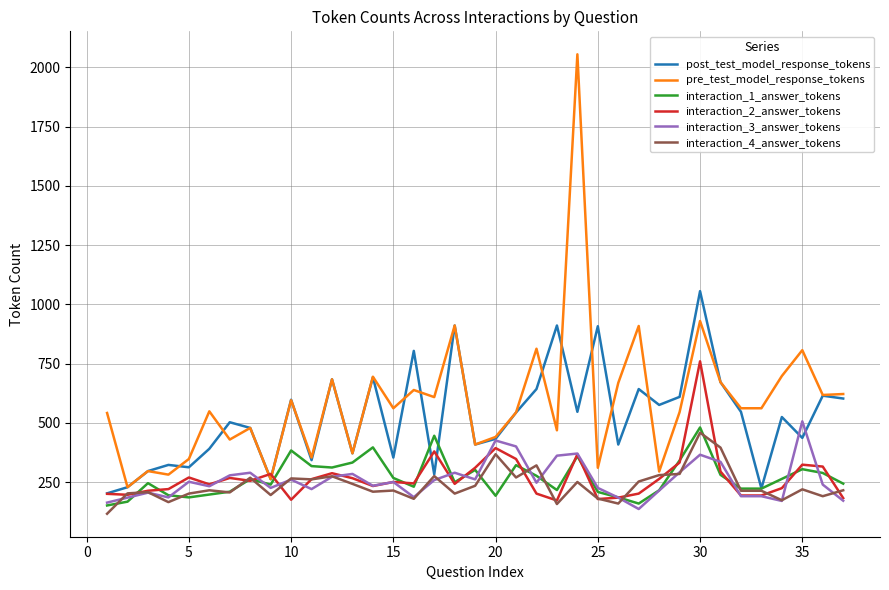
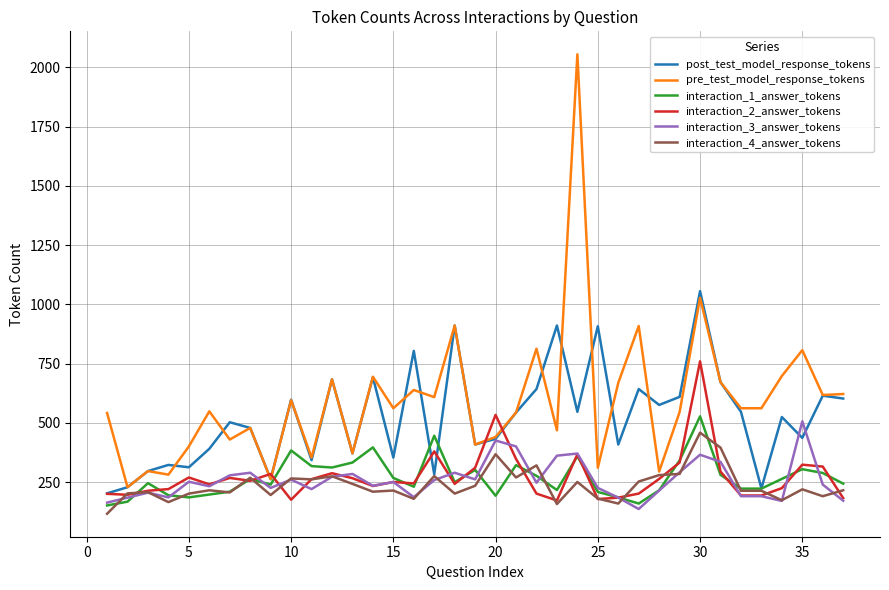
pre_test_model_response_tokens, 5: 350 -> 400
interaction_2_answer_tokens, 20: 390 -> 530
pre_test_model_response_tokens, 30: 930 -> 1030
interaction_1_answer_tokens, 30: 480 -> 530
